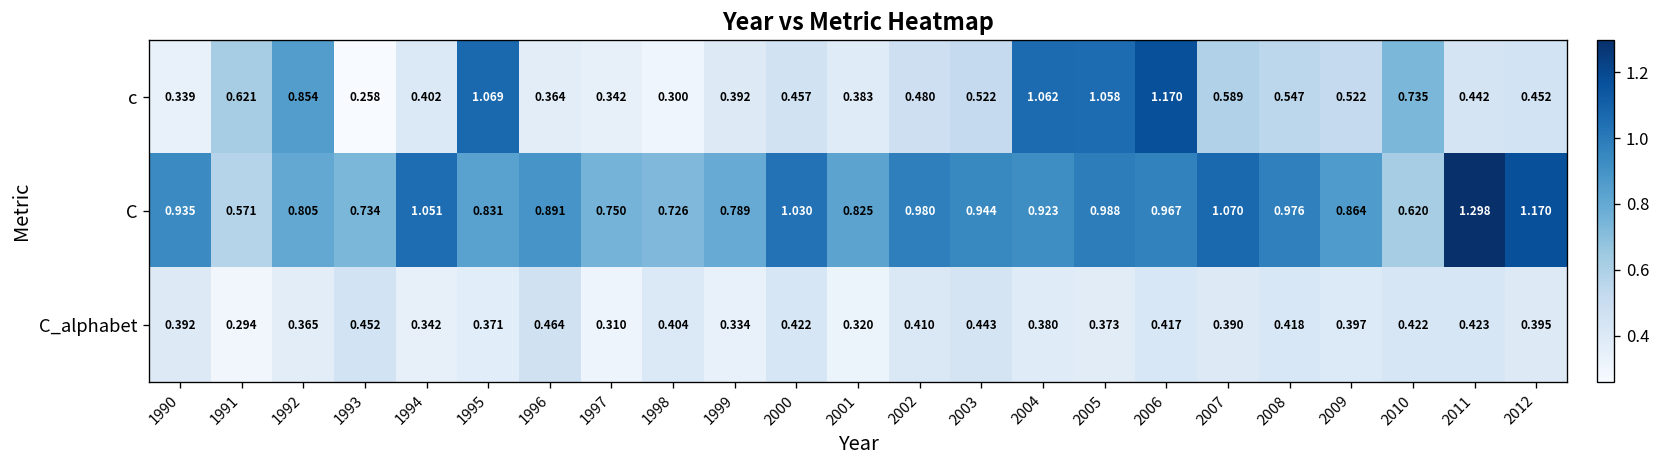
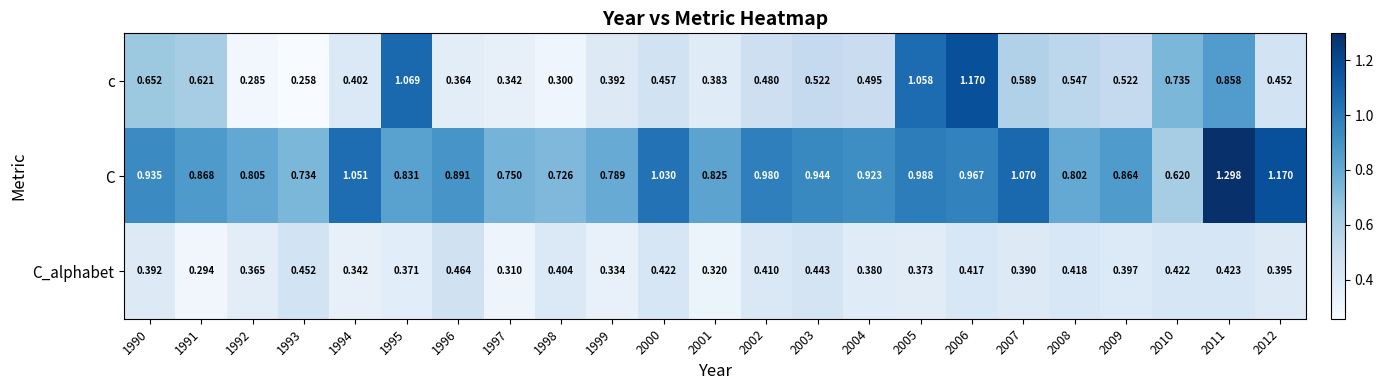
c, 1990: 0.339 -> 0.652
c, 1992: 0.854 -> 0.285
c, 2004: 1.062 -> 0.495
c, 2011: 0.442 -> 0.858
C, 1991: 0.571 -> 0.868
C, 2008: 0.976 -> 0.802
